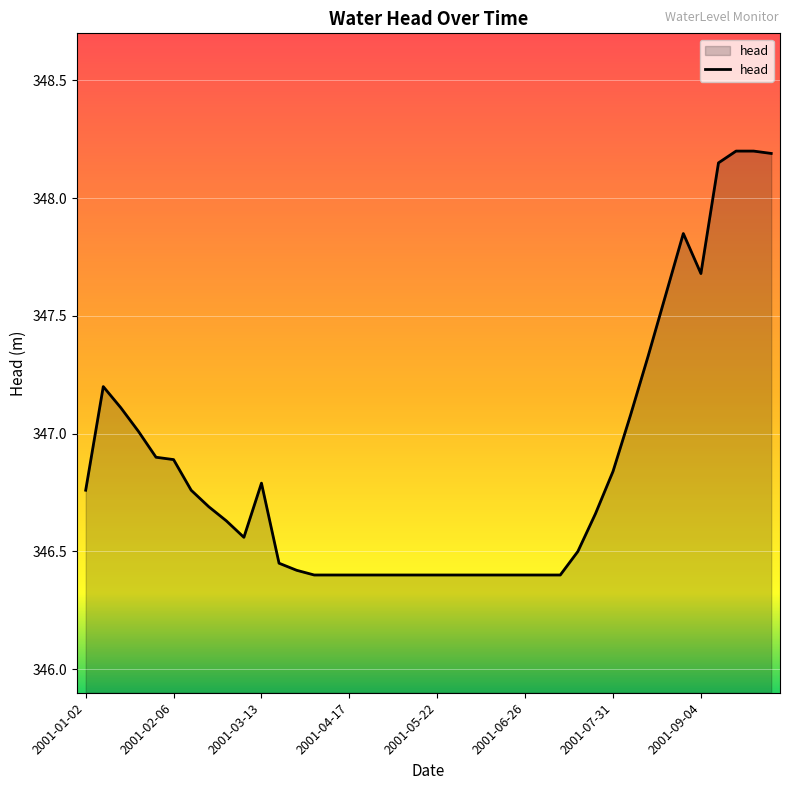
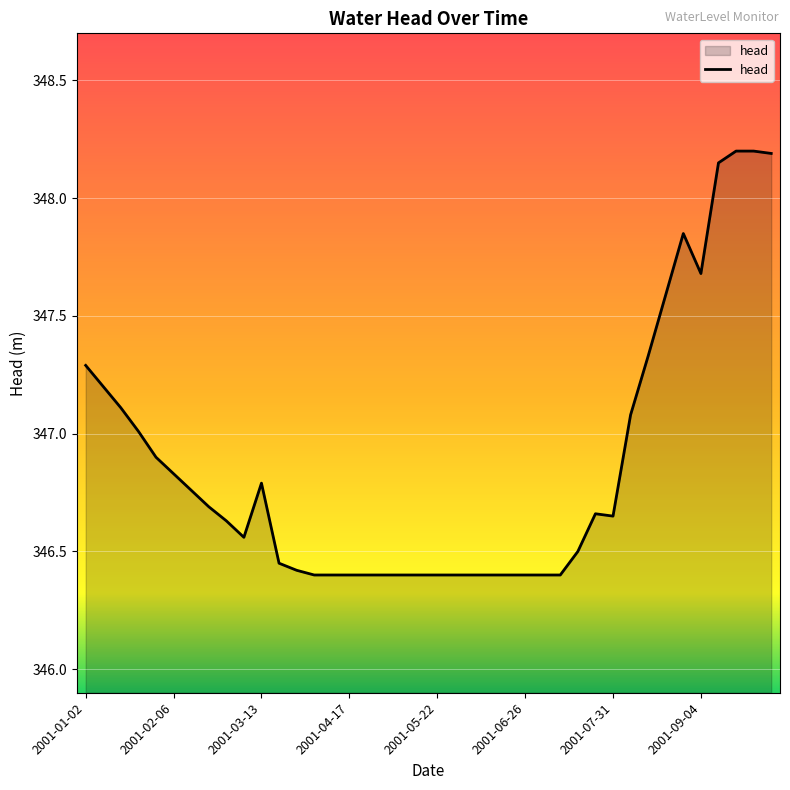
2001-01-02: 346.76 -> 347.29
2001-02-06: 346.89 -> 346.83
2001-07-31: 346.84 -> 346.65
